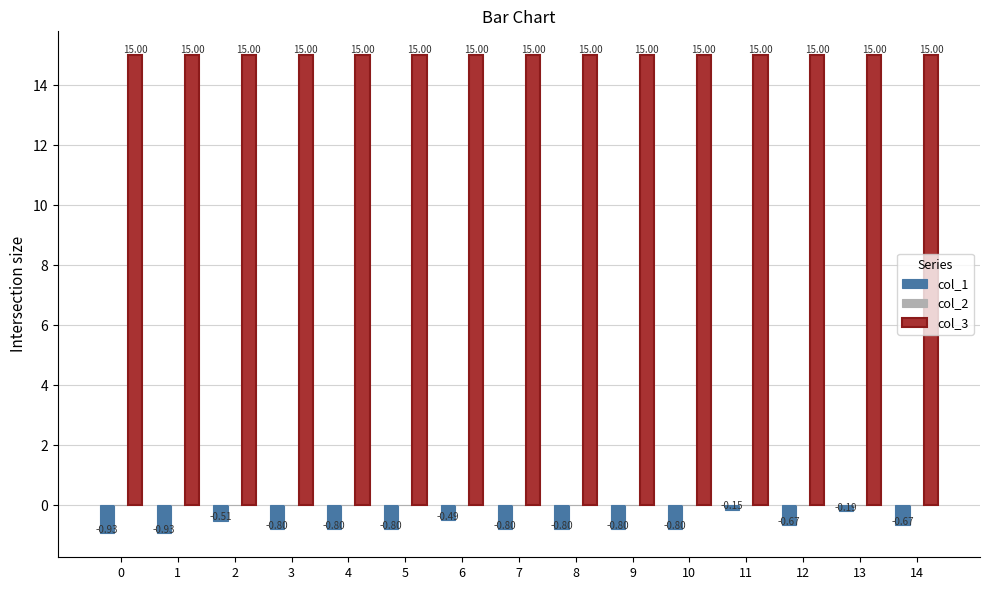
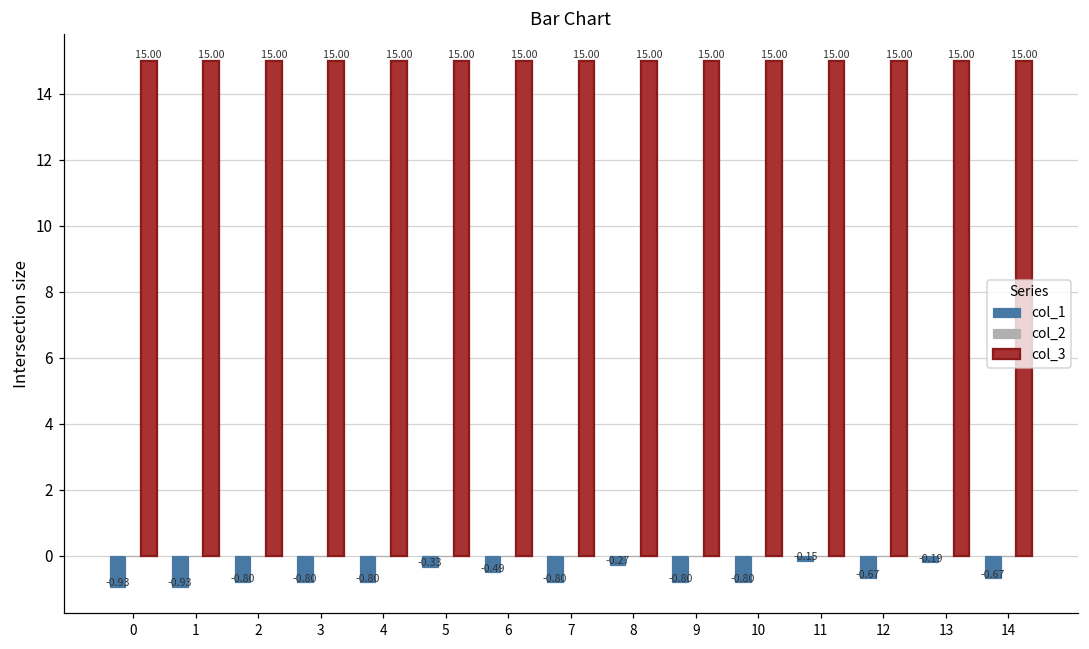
col_1, 2: -0.51 -> -0.80
col_1, 5: -0.80 -> -0.33
col_1, 8: -0.80 -> -0.27
